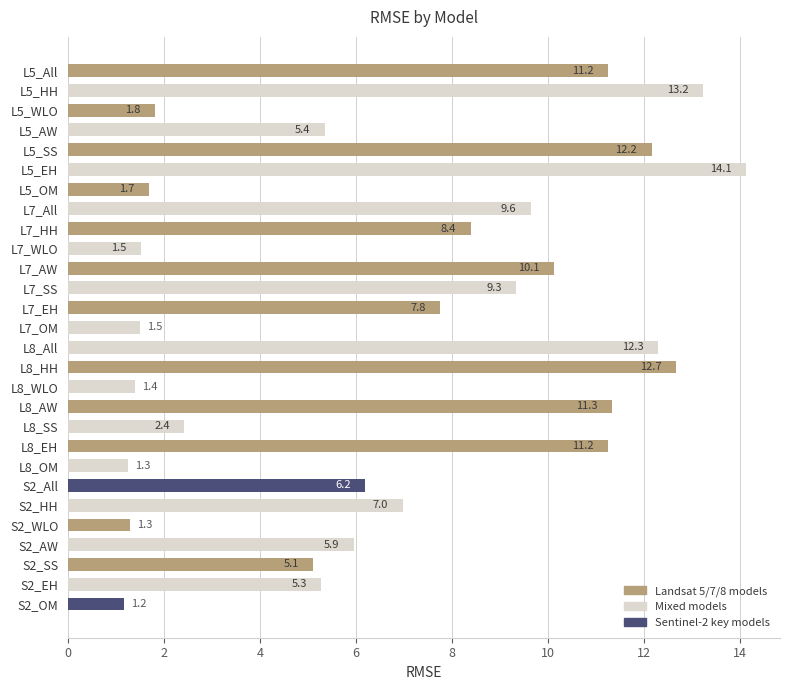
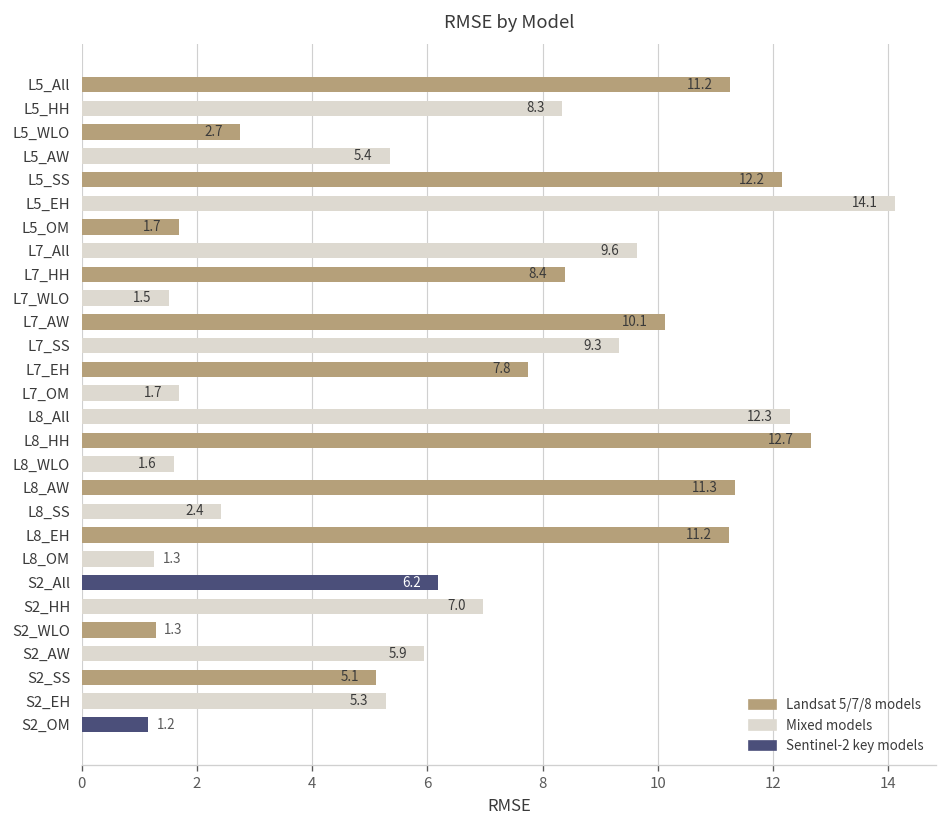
L5_HH: 13.2 -> 8.3
L5_WLO: 1.8 -> 2.7
L7_OM: 1.5 -> 1.7
L8_WLO: 1.4 -> 1.6
